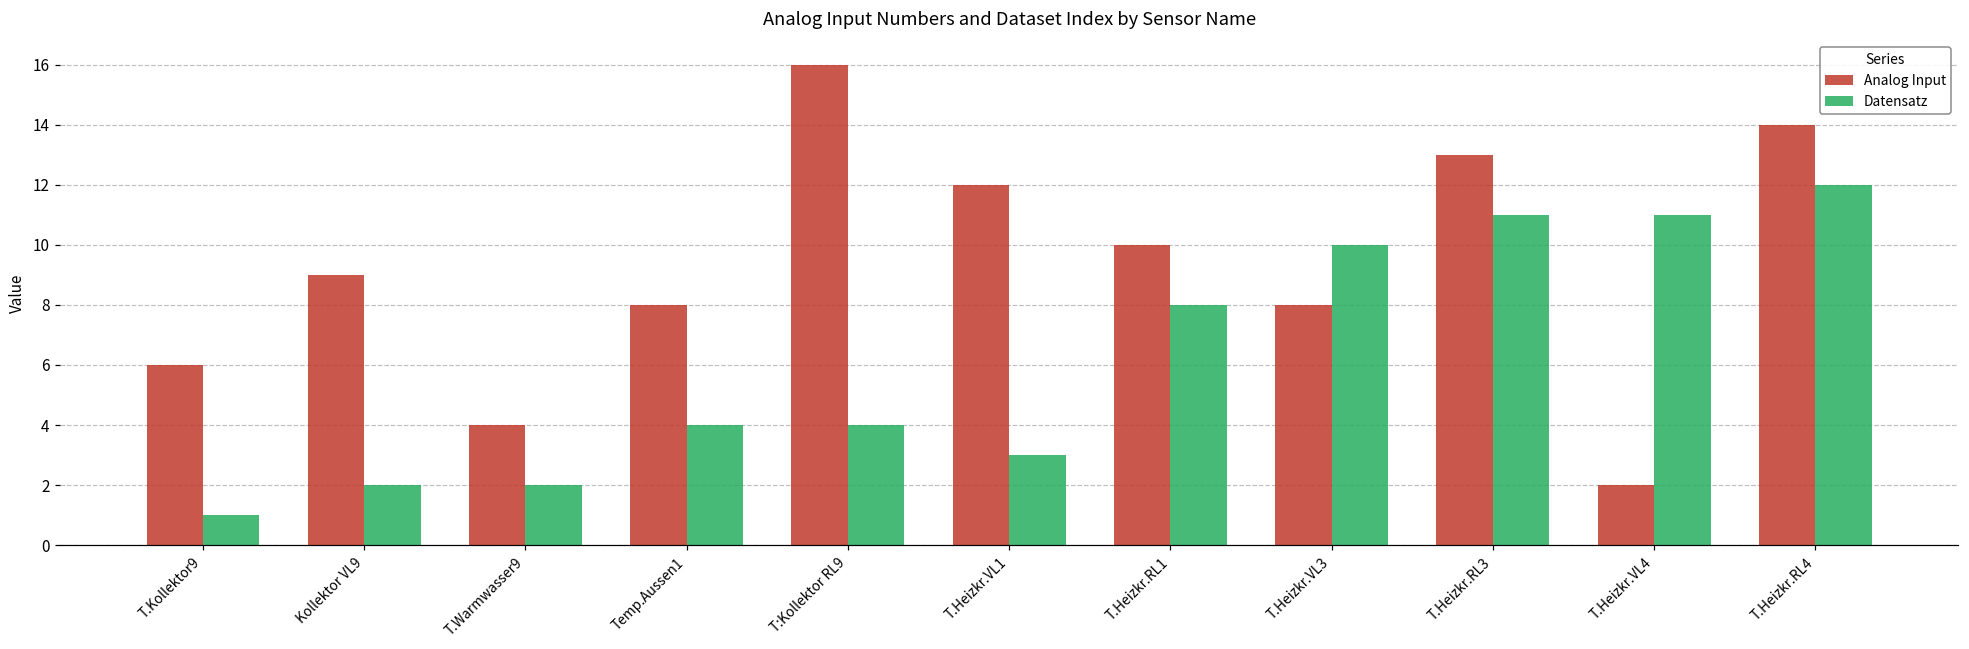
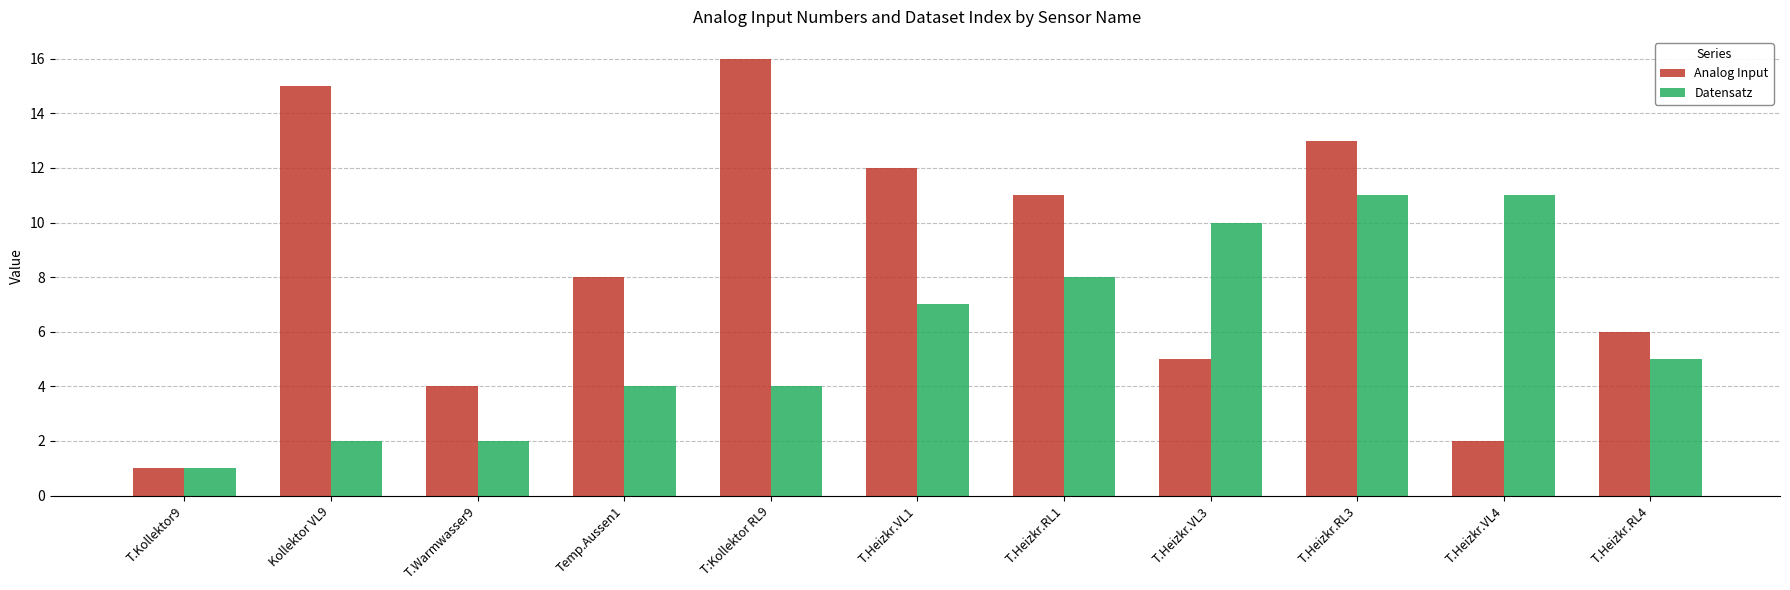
Analog Input, T.Kollektor9: 6 -> 1
Analog Input, Kollektor VL9: 9 -> 15
Datensatz, T.Heizkr.VL1: 3 -> 7
Analog Input, T.Heizkr.RL1: 10 -> 11
Analog Input, T.Heizkr.VL3: 8 -> 5
Analog Input, T.Heizkr.RL4: 14 -> 6
Datensatz, T.Heizkr.RL4: 12 -> 5
